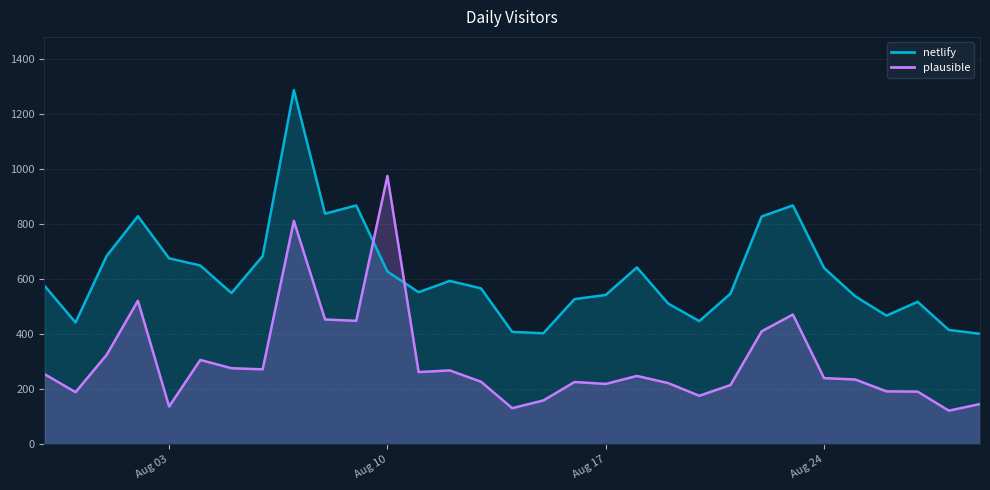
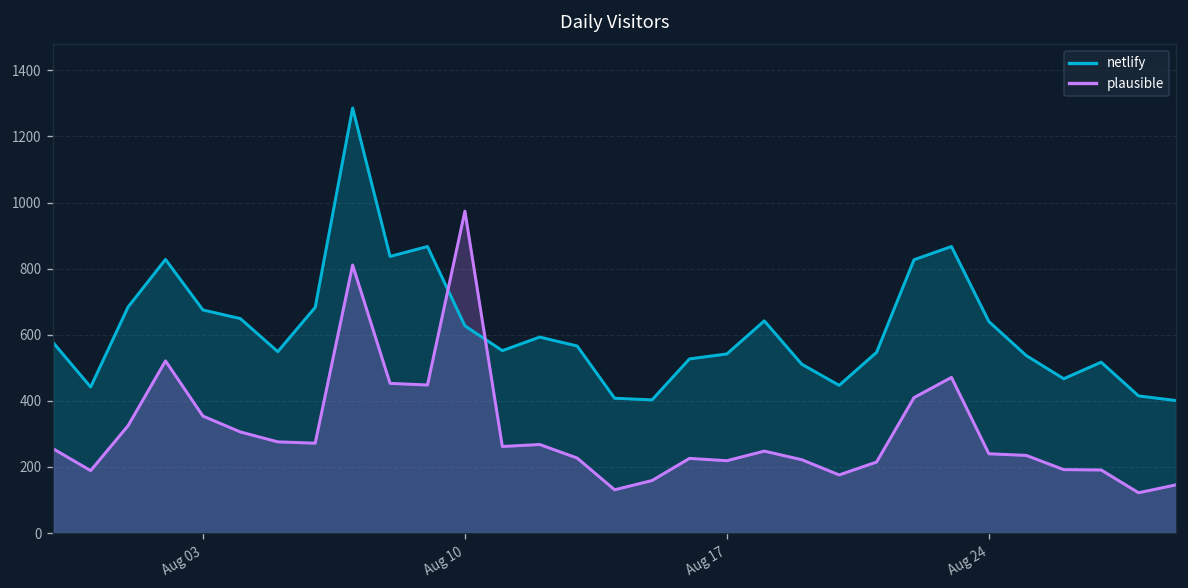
plausible, Aug 03: 140 -> 350
